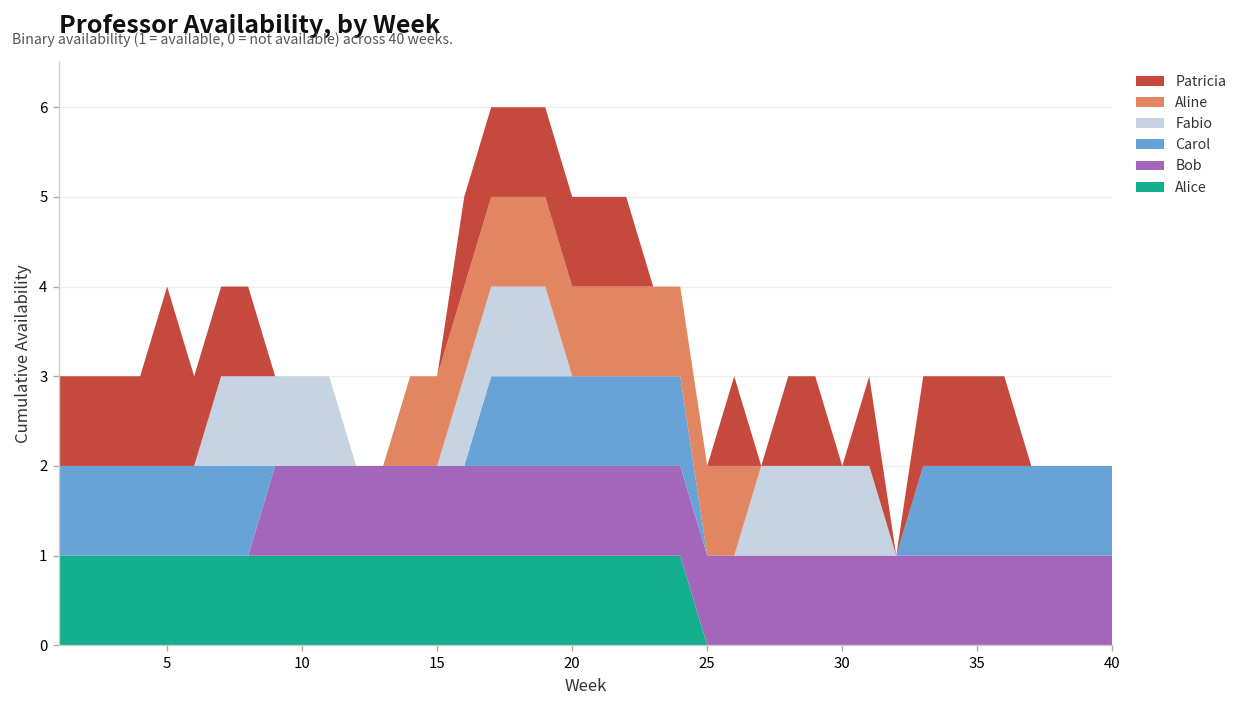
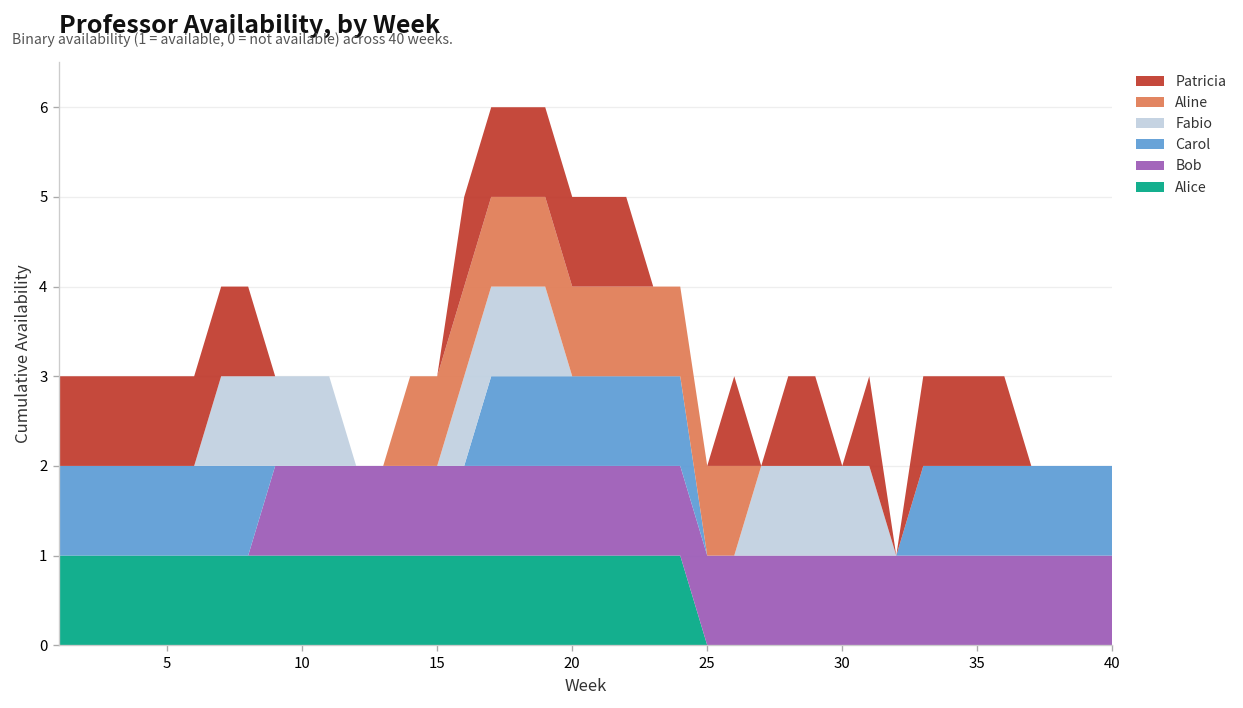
Patricia, 5: 2 -> 1
